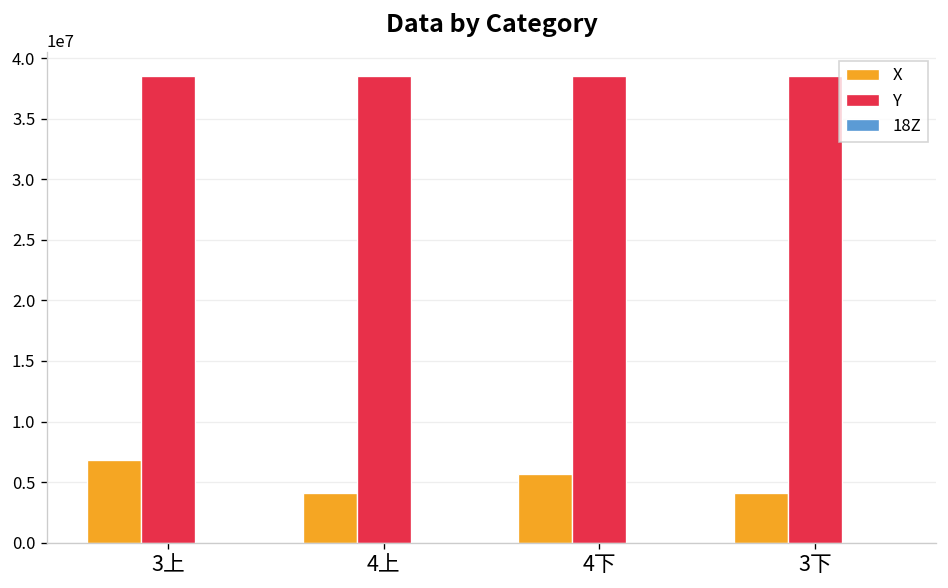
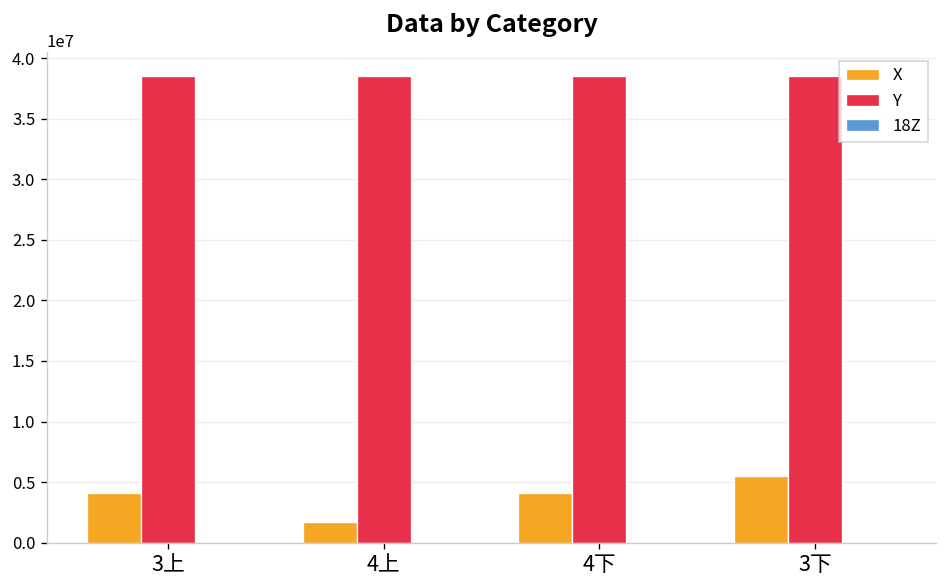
X, 3上: 6800000 -> 4100000
X, 4上: 4100000 -> 1800000
X, 4下: 5700000 -> 4100000
X, 3下: 4100000 -> 5500000
